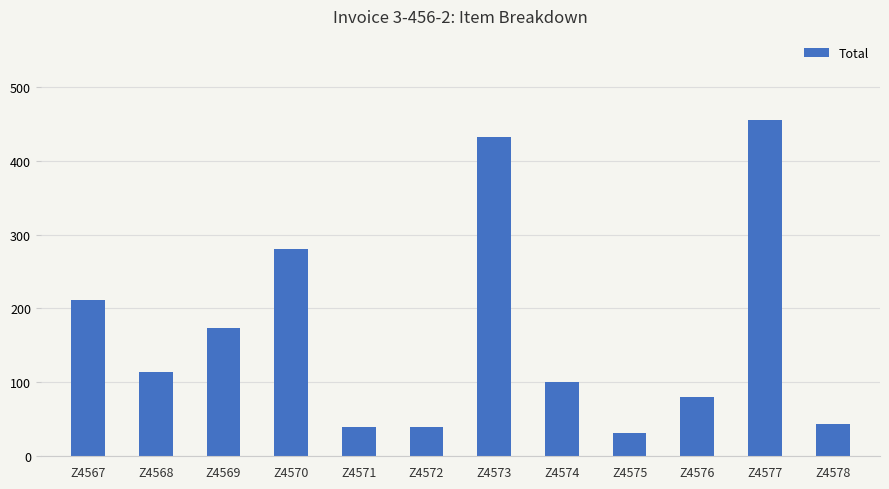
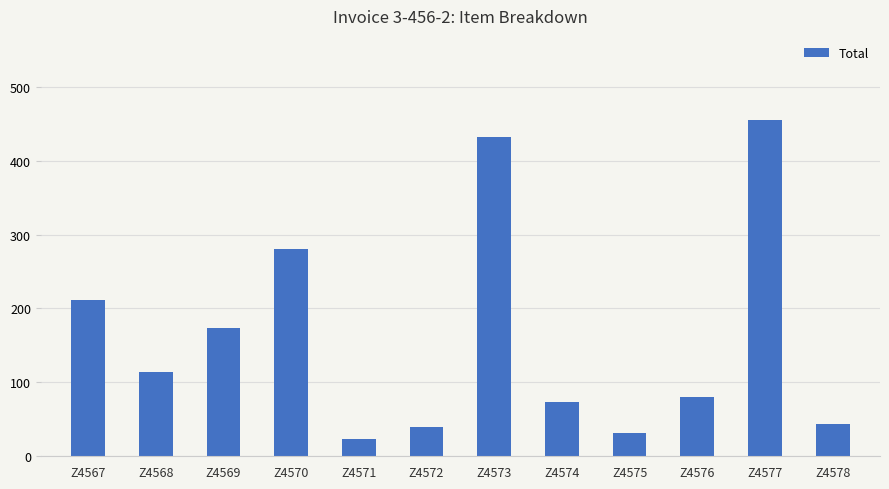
Z4571: 40 -> 20
Z4574: 100 -> 70
